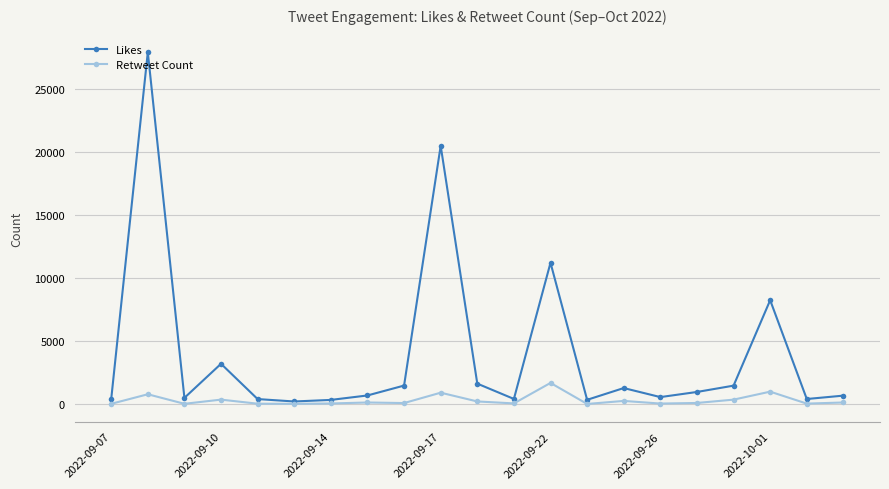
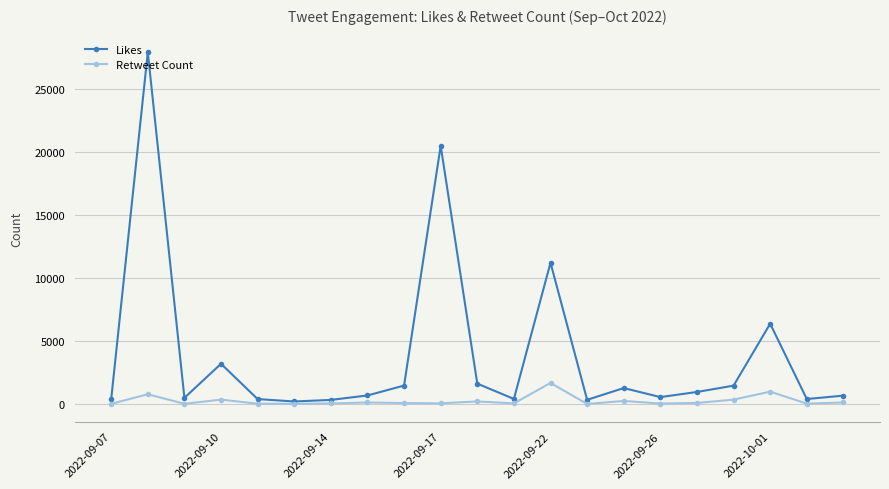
Retweet Count, 2022-09-17: 900 -> 100
Likes, 2022-10-01: 8300 -> 6400
